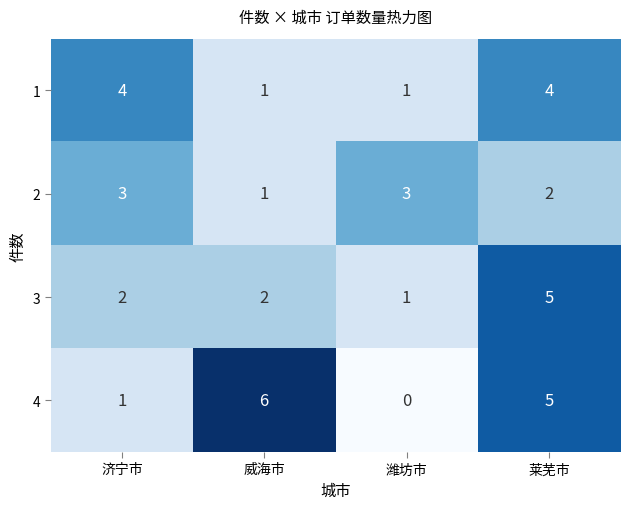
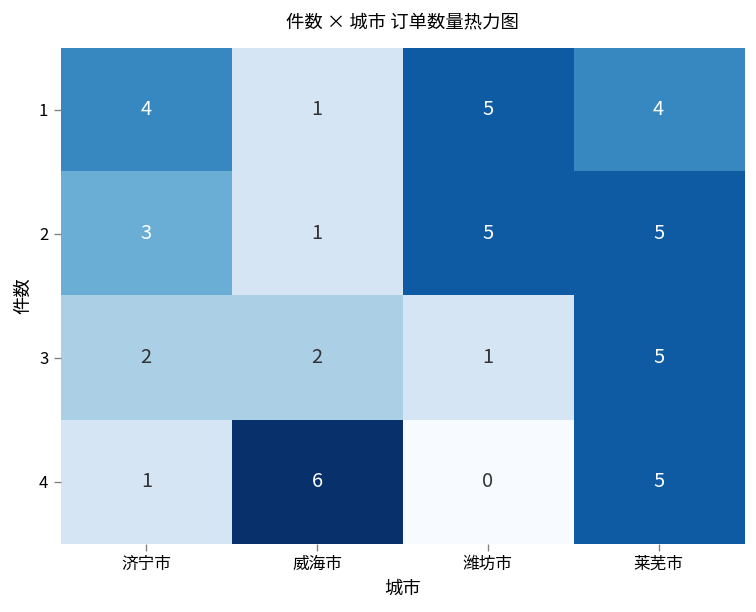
1, 潍坊市: 1 -> 5
2, 潍坊市: 3 -> 5
2, 莱芜市: 2 -> 5
